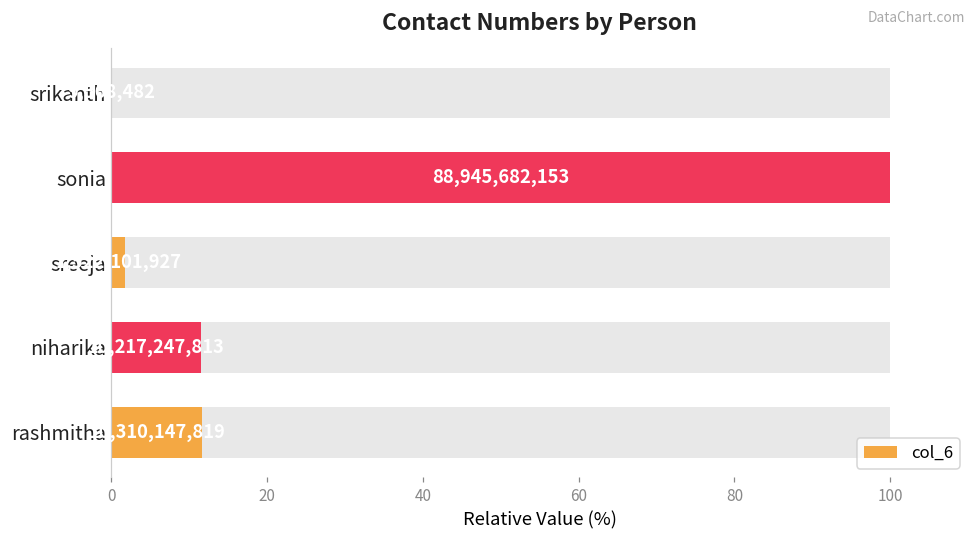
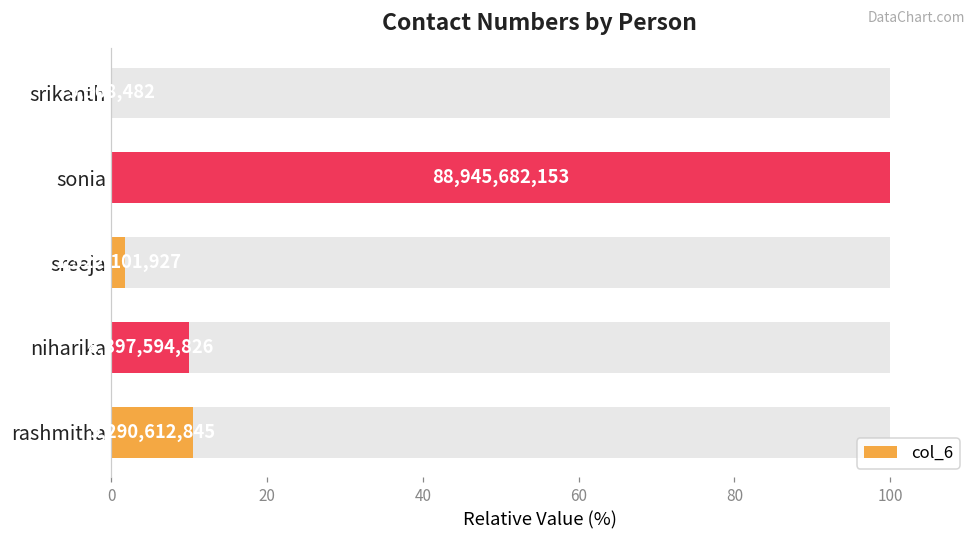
col_6, niharika: 10,217,247,813 -> 8,897,594,826
col_6, rashmitha: 10,310,147,819 -> 9,290,612,845
